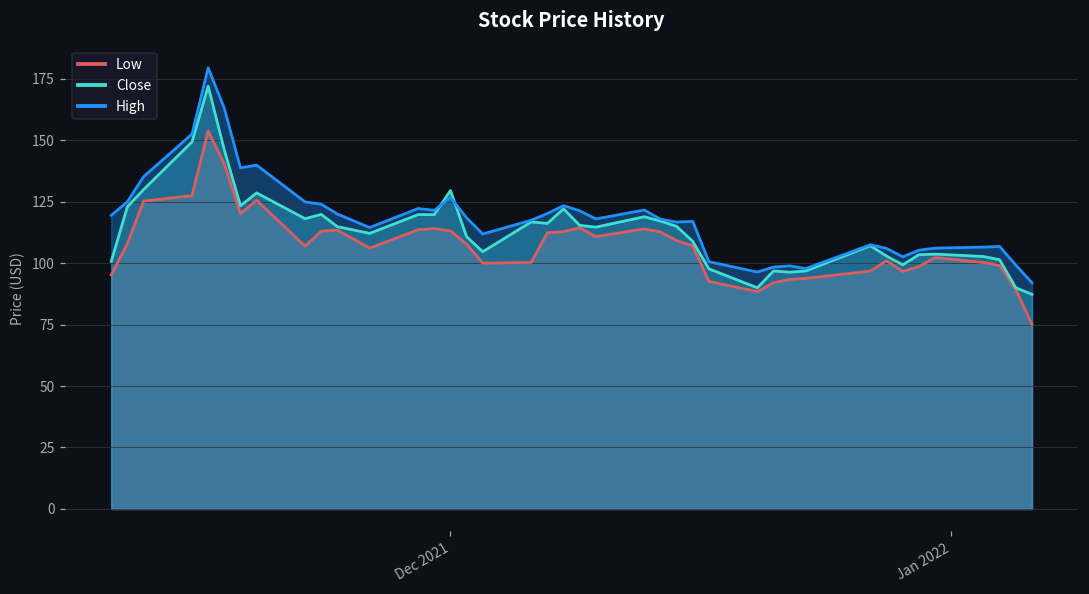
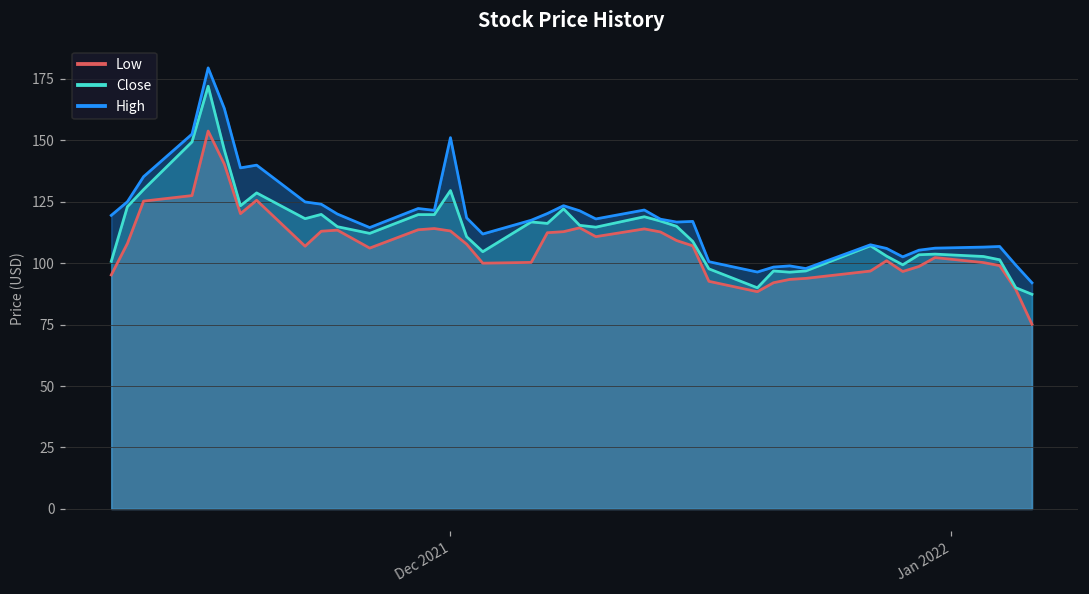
High, Dec 2021: 127 -> 151
